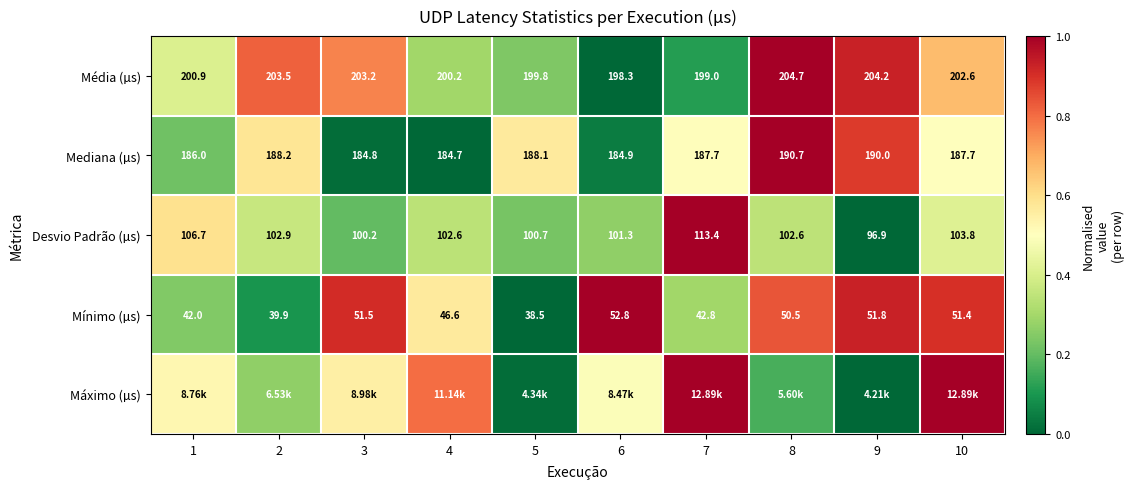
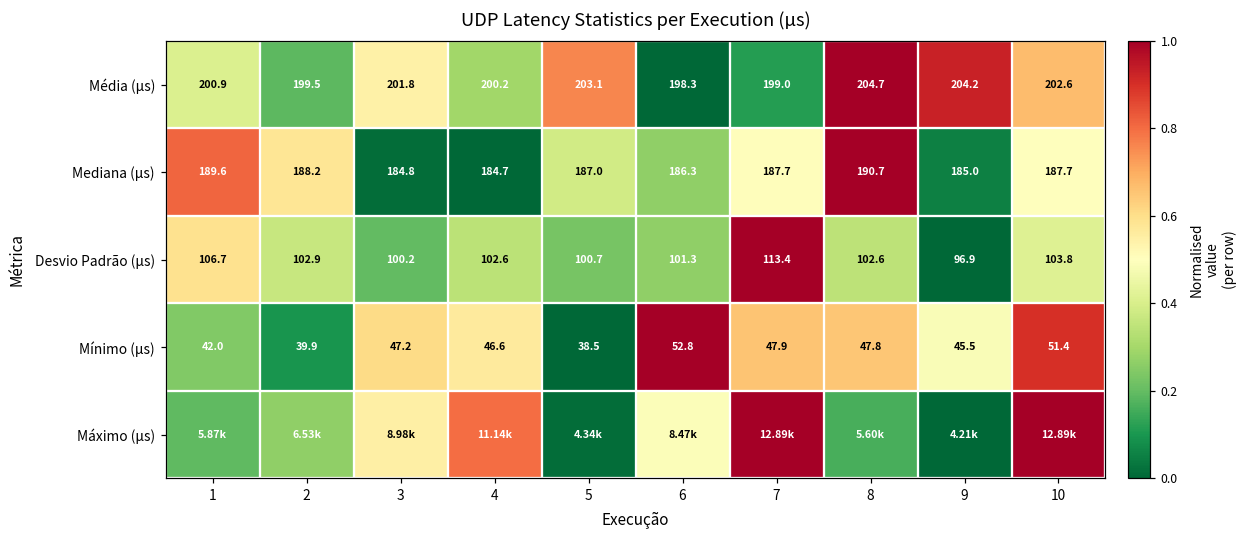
Média (µs), 2: 203.5 -> 199.5
Média (µs), 3: 203.2 -> 201.8
Média (µs), 5: 199.8 -> 203.1
Mediana (µs), 1: 186.0 -> 189.6
Mediana (µs), 5: 188.1 -> 187.0
Mediana (µs), 6: 184.9 -> 186.3
Mediana (µs), 9: 190.0 -> 185.0
Mínimo (µs), 3: 51.5 -> 47.2
Mínimo (µs), 7: 42.8 -> 47.9
Mínimo (µs), 8: 50.5 -> 47.8
Mínimo (µs), 9: 51.8 -> 45.5
Máximo (µs), 1: 8.76k -> 5.87k
